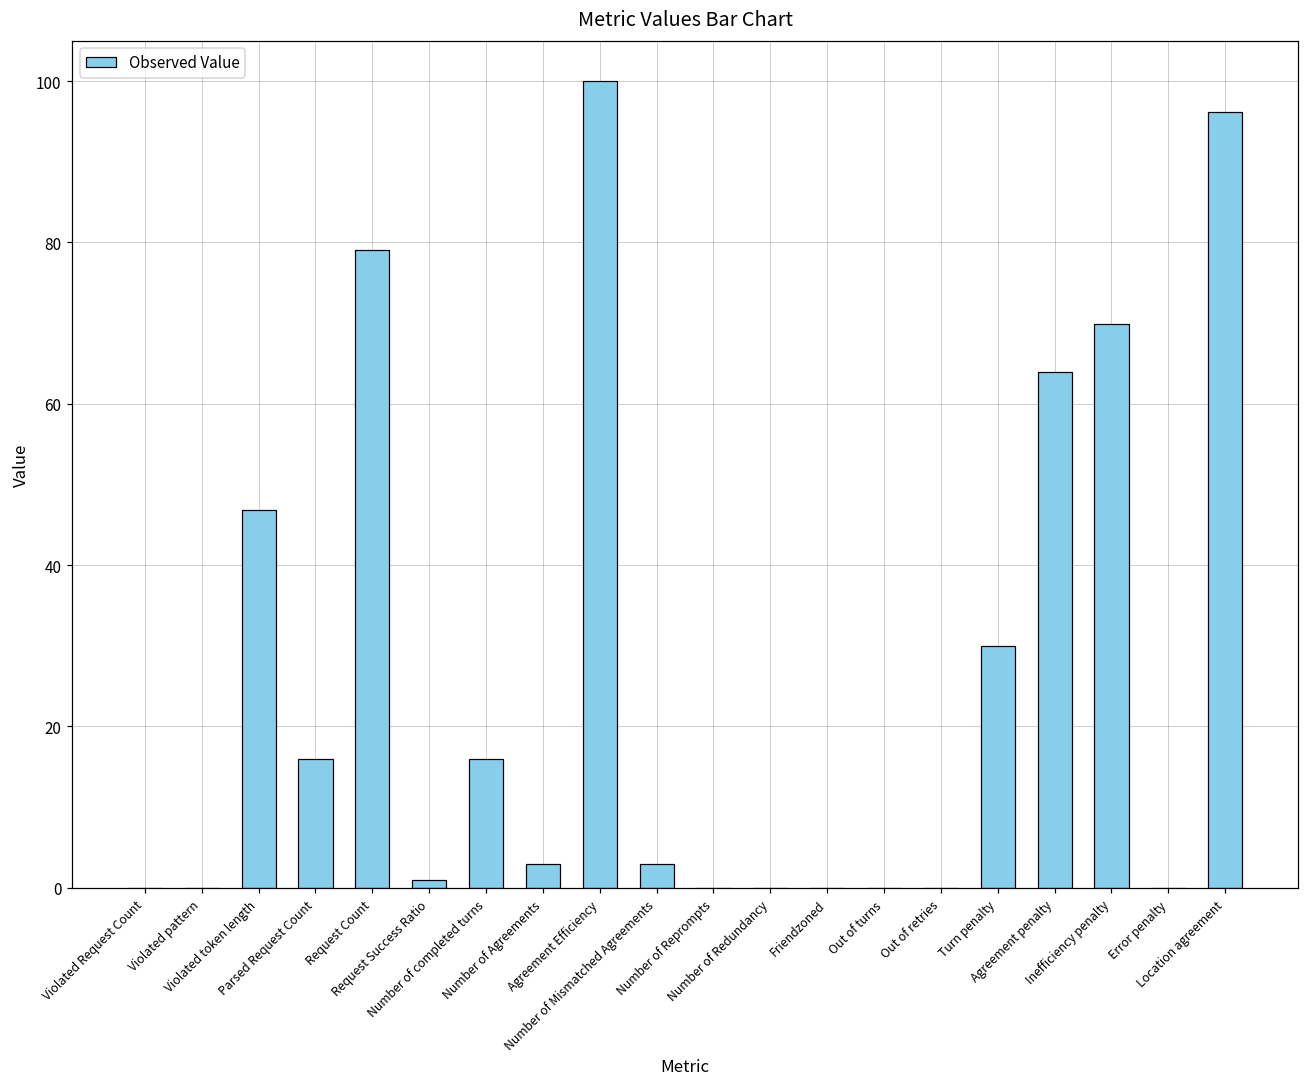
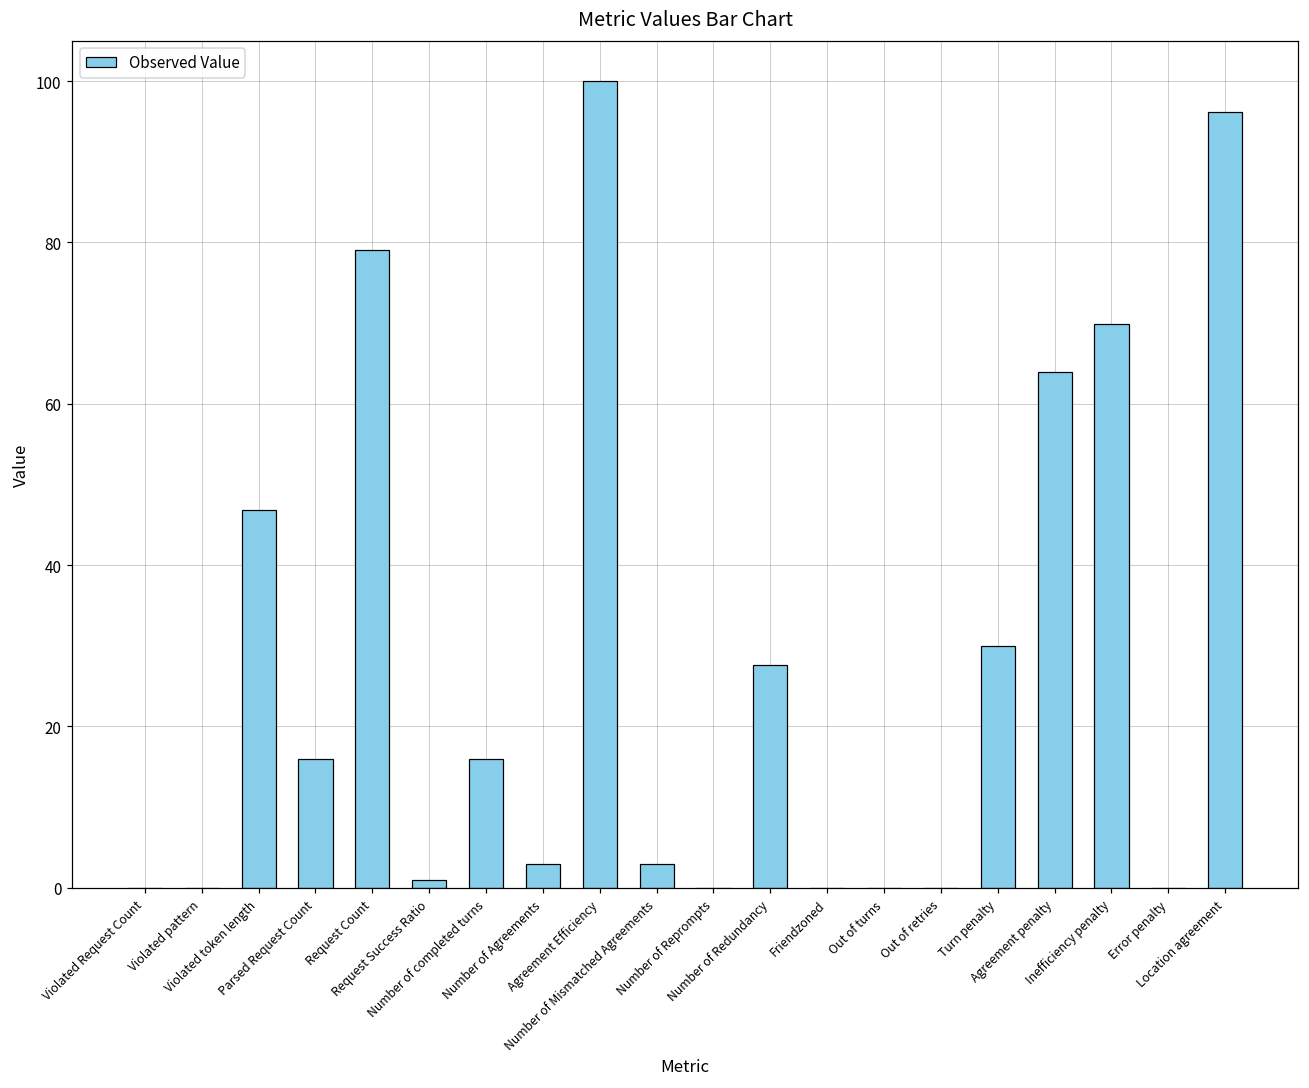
Number of Redundancy: 0 -> 28
